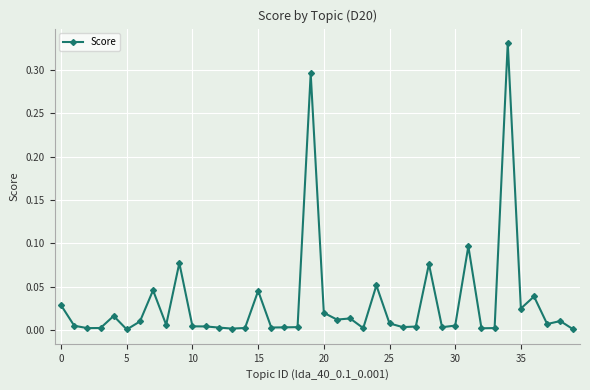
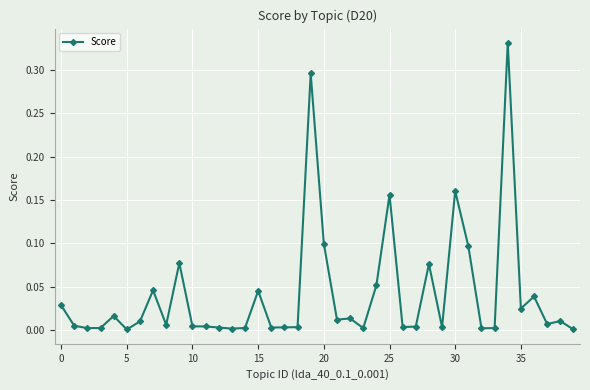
20: 0.02 -> 0.10
25: 0.01 -> 0.16
30: 0.01 -> 0.16
